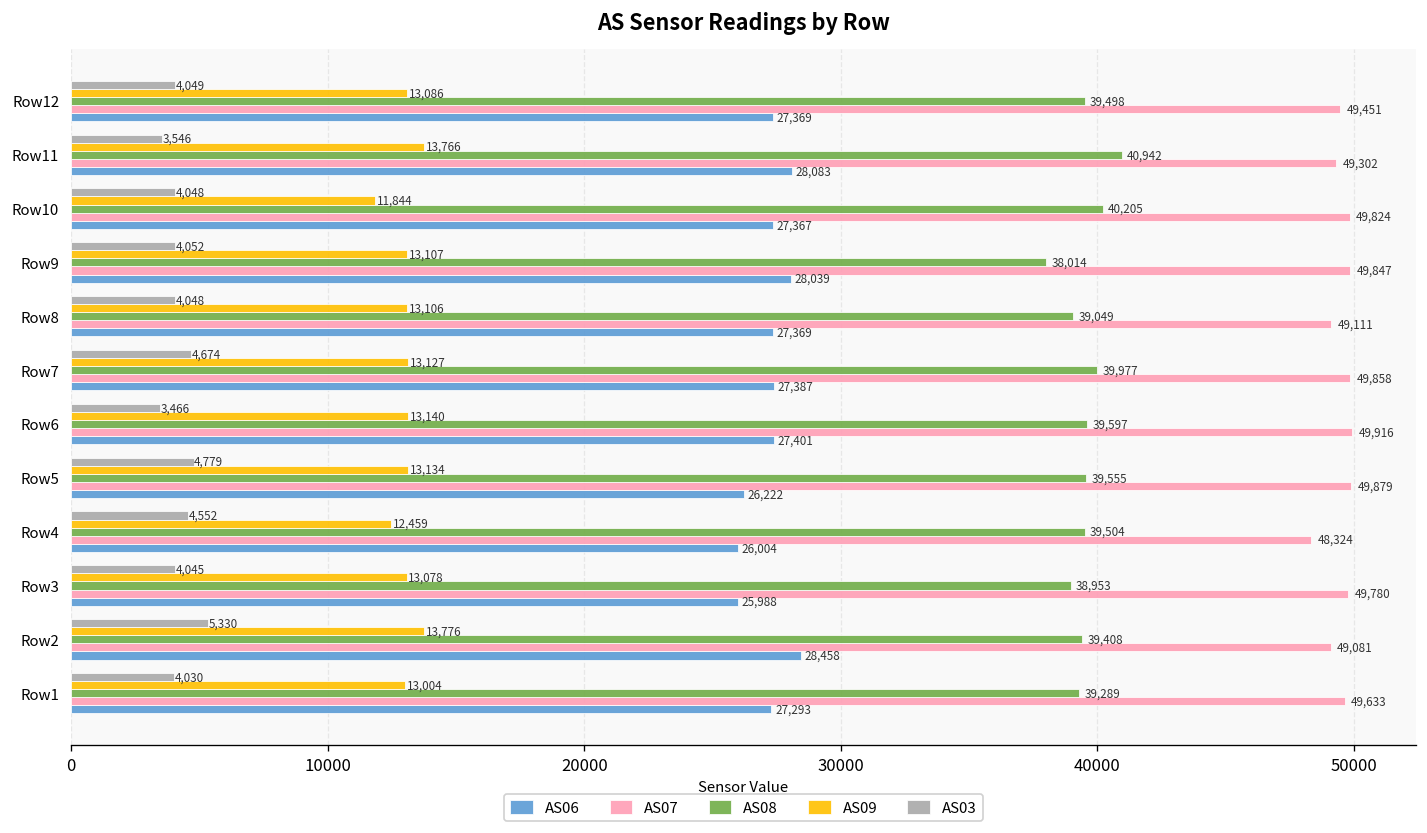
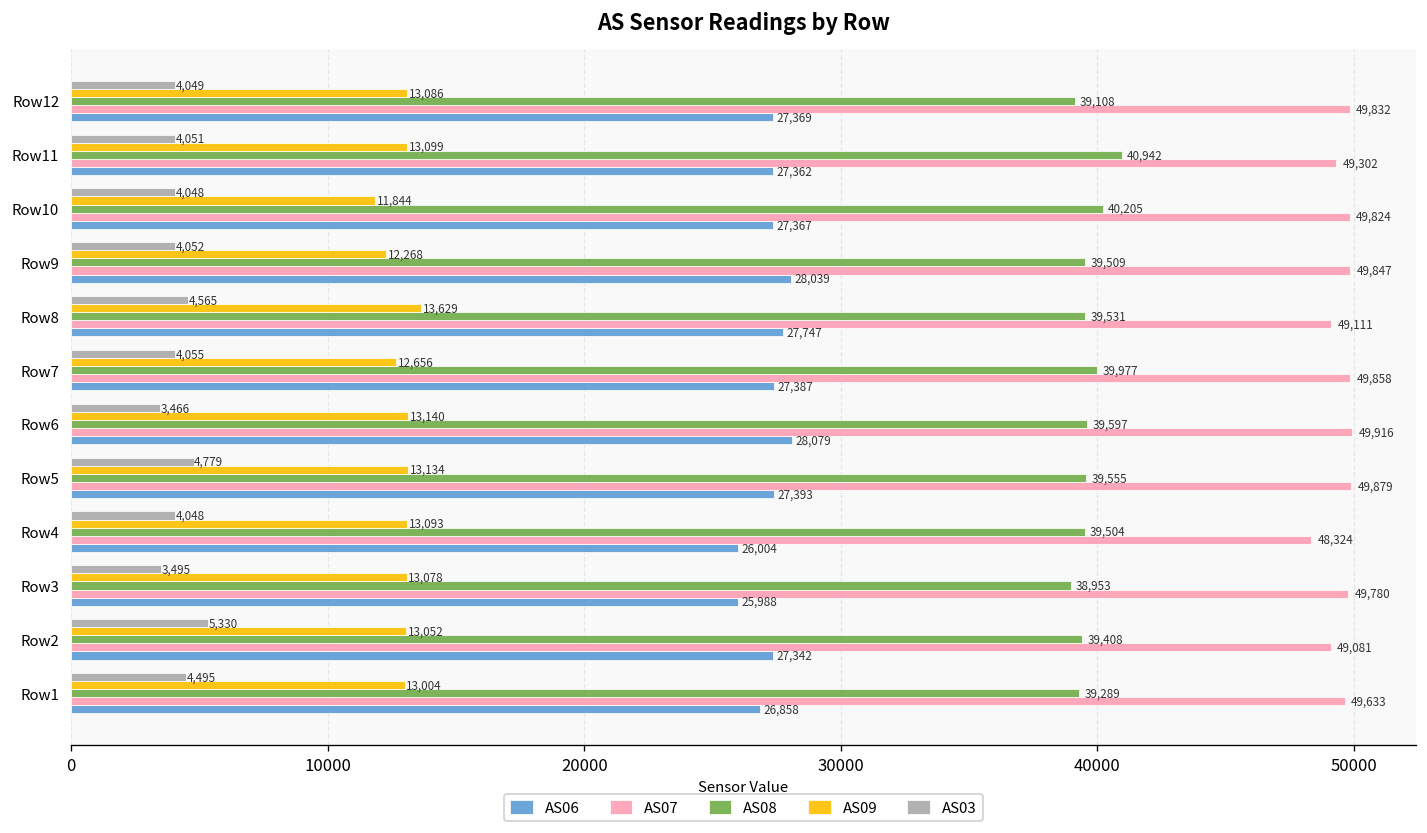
AS08, Row12: 39,498 -> 39,108
AS07, Row12: 49,451 -> 49,832
AS03, Row11: 3,546 -> 4,051
AS09, Row11: 13,766 -> 13,099
AS06, Row11: 28,083 -> 27,362
AS09, Row9: 13,107 -> 12,268
AS08, Row9: 38,014 -> 39,509
AS03, Row8: 4,048 -> 4,565
AS09, Row8: 13,106 -> 13,629
AS08, Row8: 39,049 -> 39,531
AS06, Row8: 27,369 -> 27,747
AS03, Row7: 4,674 -> 4,055
AS09, Row7: 13,127 -> 12,656
AS06, Row6: 27,401 -> 28,079
AS06, Row5: 26,222 -> 27,393
AS03, Row4: 4,552 -> 4,048
AS09, Row4: 12,459 -> 13,093
AS03, Row3: 4,045 -> 3,495
AS09, Row2: 13,776 -> 13,052
AS06, Row2: 28,458 -> 27,342
AS03, Row1: 4,030 -> 4,495
AS06, Row1: 27,293 -> 26,858
